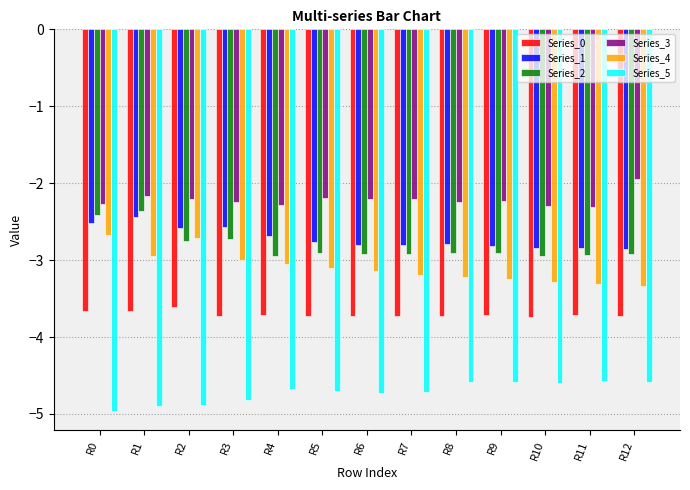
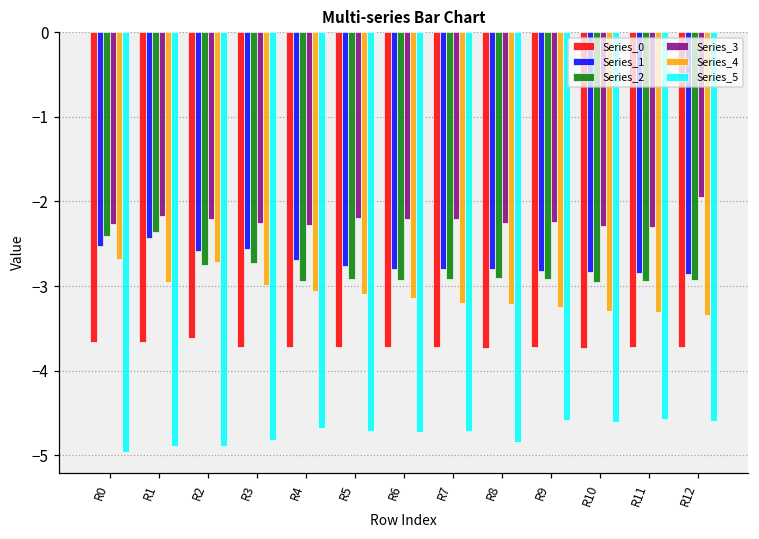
Series_5, R8: -4.6 -> -4.8
